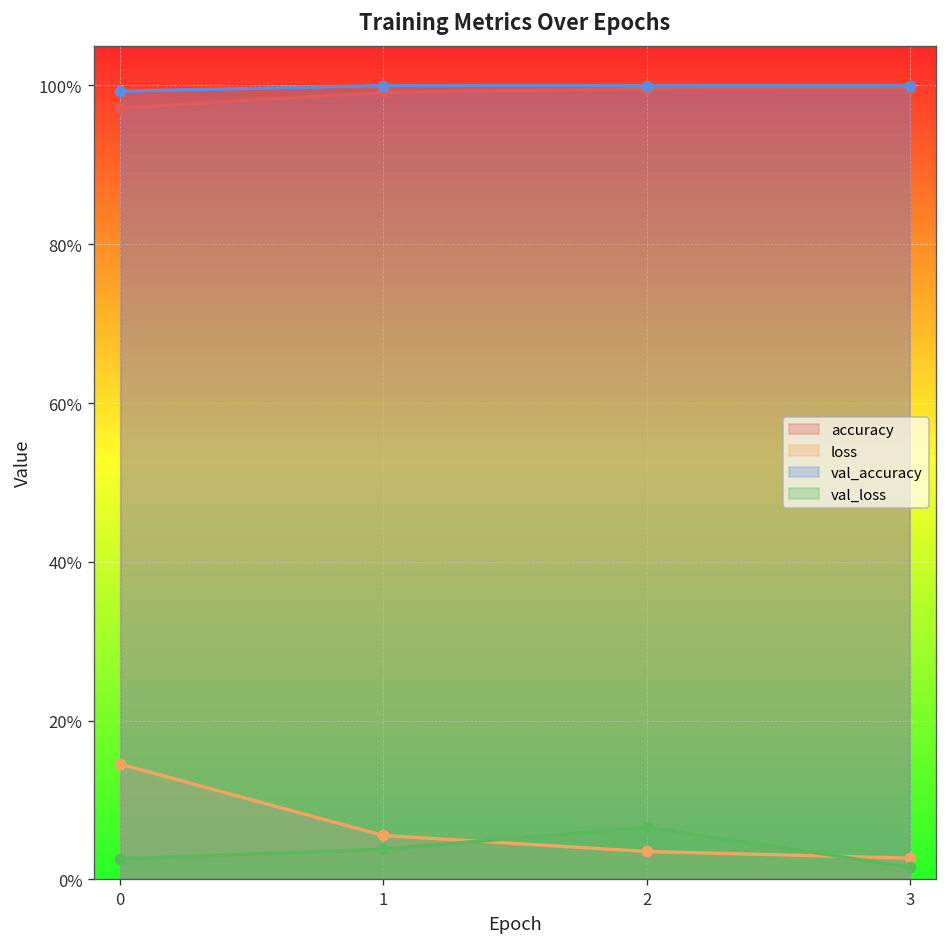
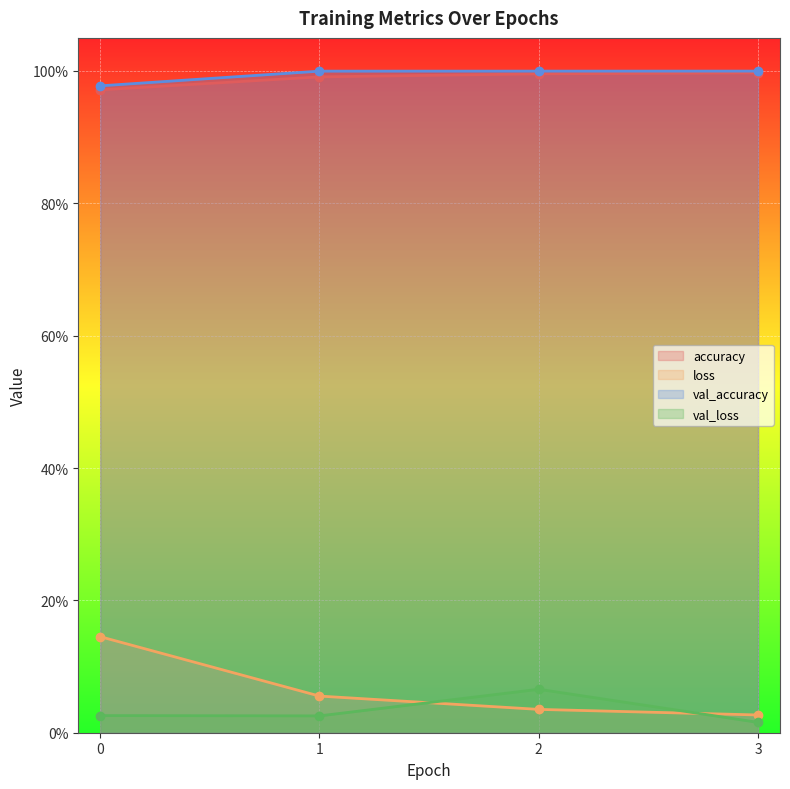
val_accuracy, 0: 99% -> 98%
val_loss, 1: 4% -> 3%
